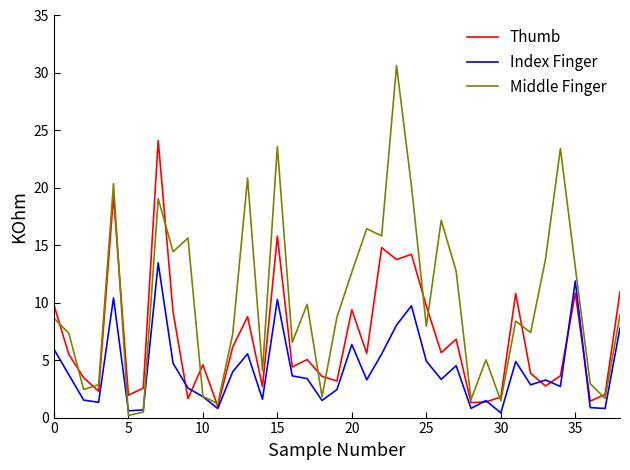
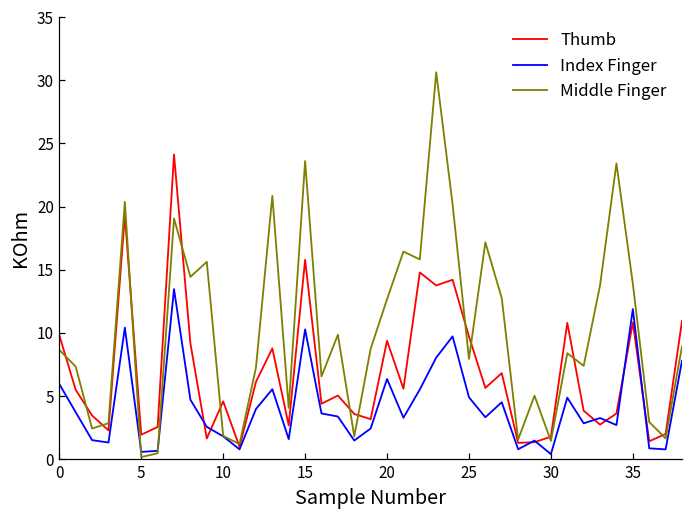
Middle Finger, 35: 13.1 -> 13.9
